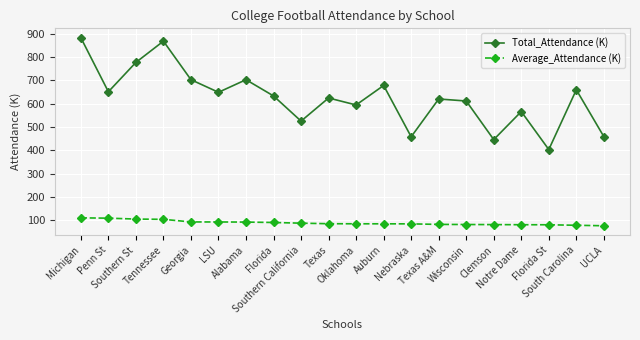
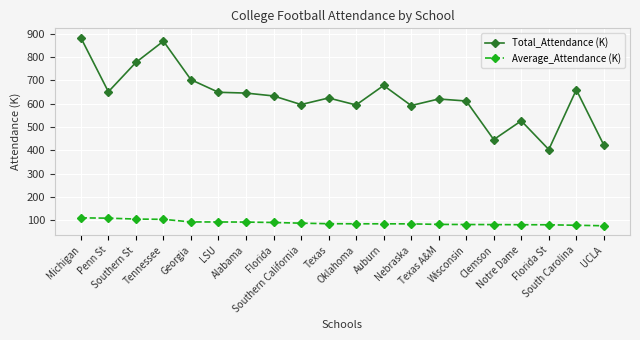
Total_Attendance (K), Alabama: 700 -> 640
Total_Attendance (K), Southern California: 520 -> 600
Total_Attendance (K), Nebraska: 460 -> 590
Total_Attendance (K), Notre Dame: 570 -> 530
Total_Attendance (K), UCLA: 460 -> 420
